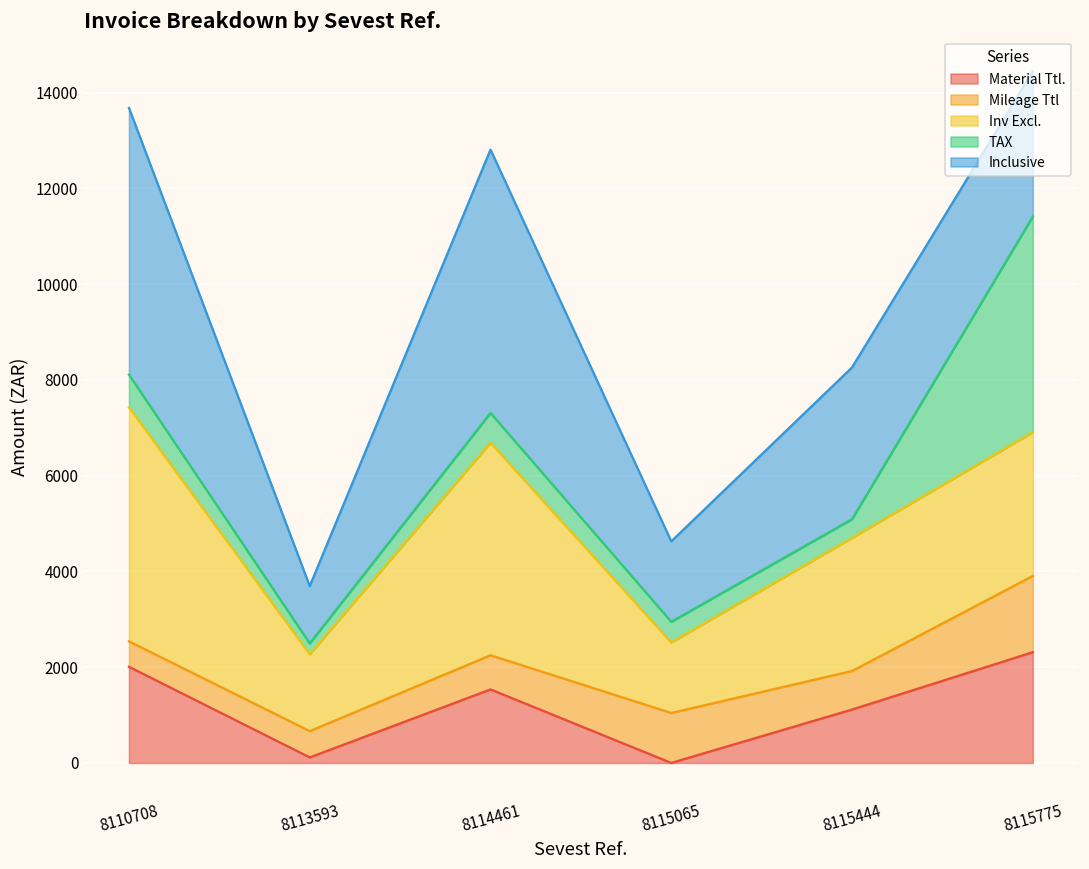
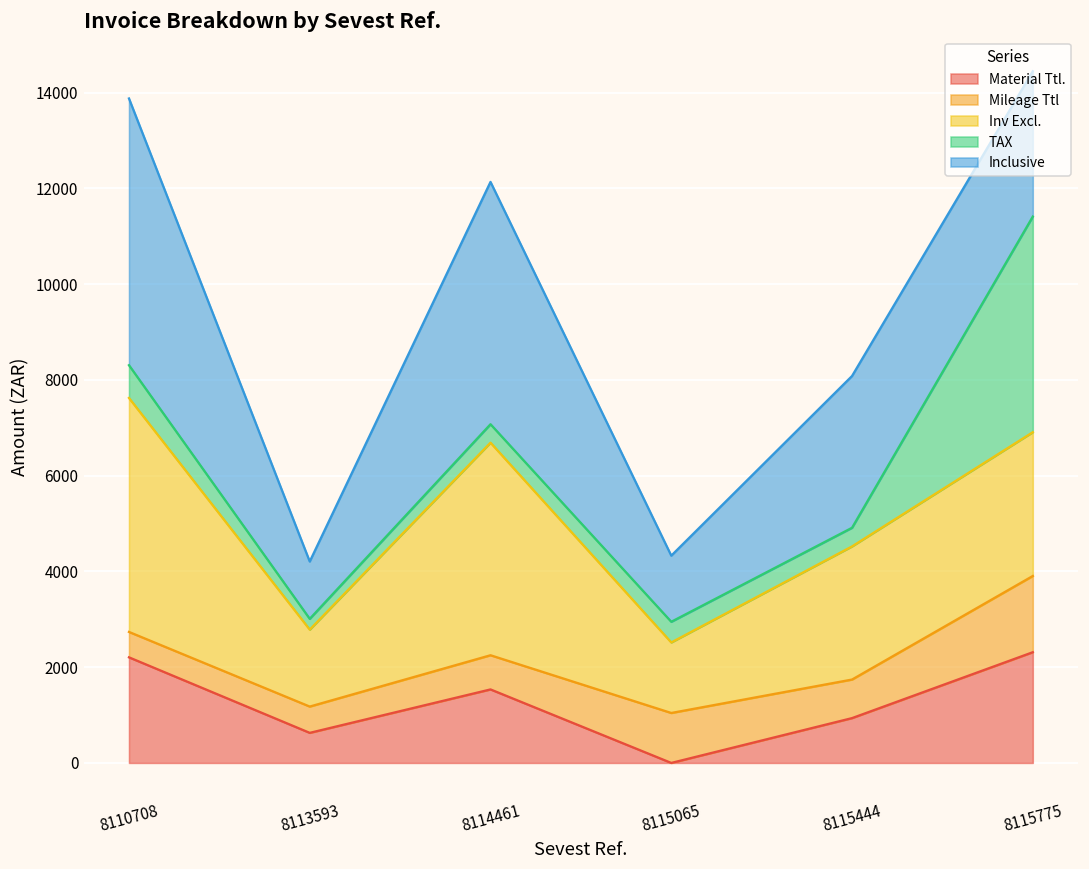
Material Ttl., 8110708: 2000 -> 2200
Material Ttl., 8113593: 100 -> 600
TAX, 8114461: 600 -> 400
Inclusive, 8114461: 5500 -> 5100
Inclusive, 8115065: 1700 -> 1400
Material Ttl., 8115444: 1100 -> 900
